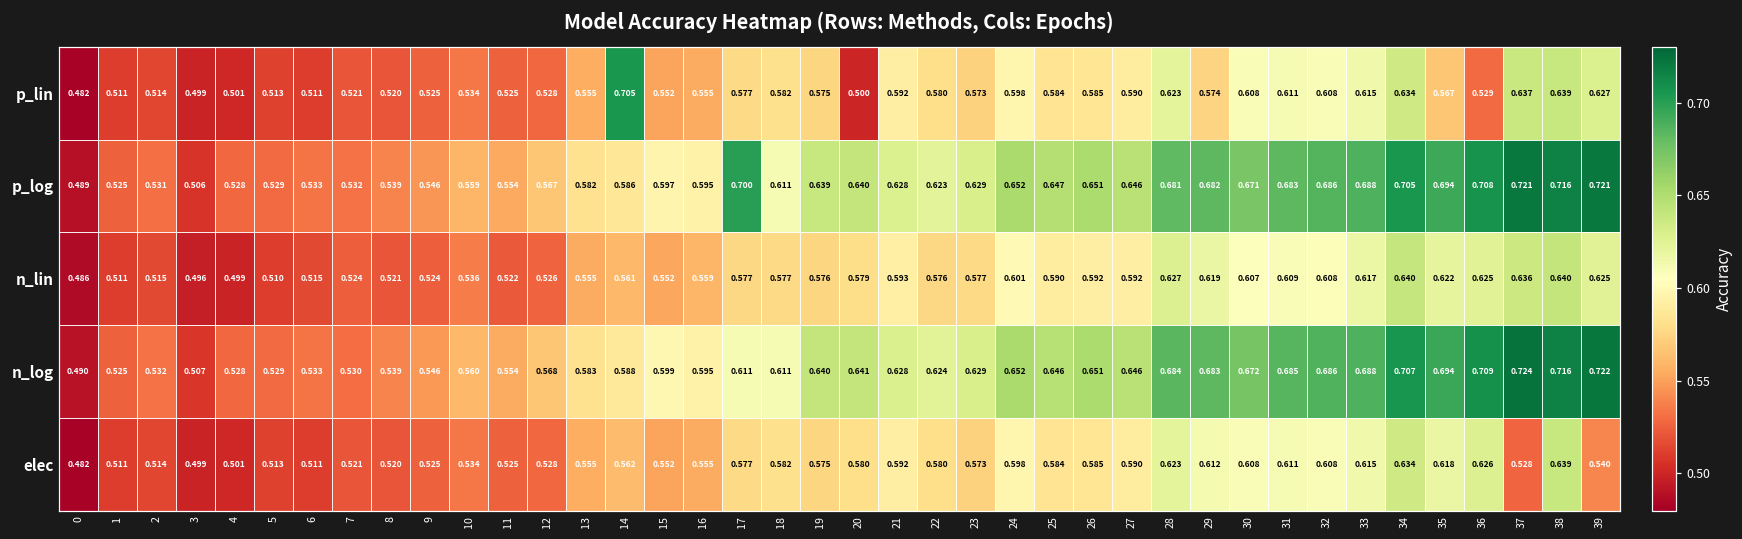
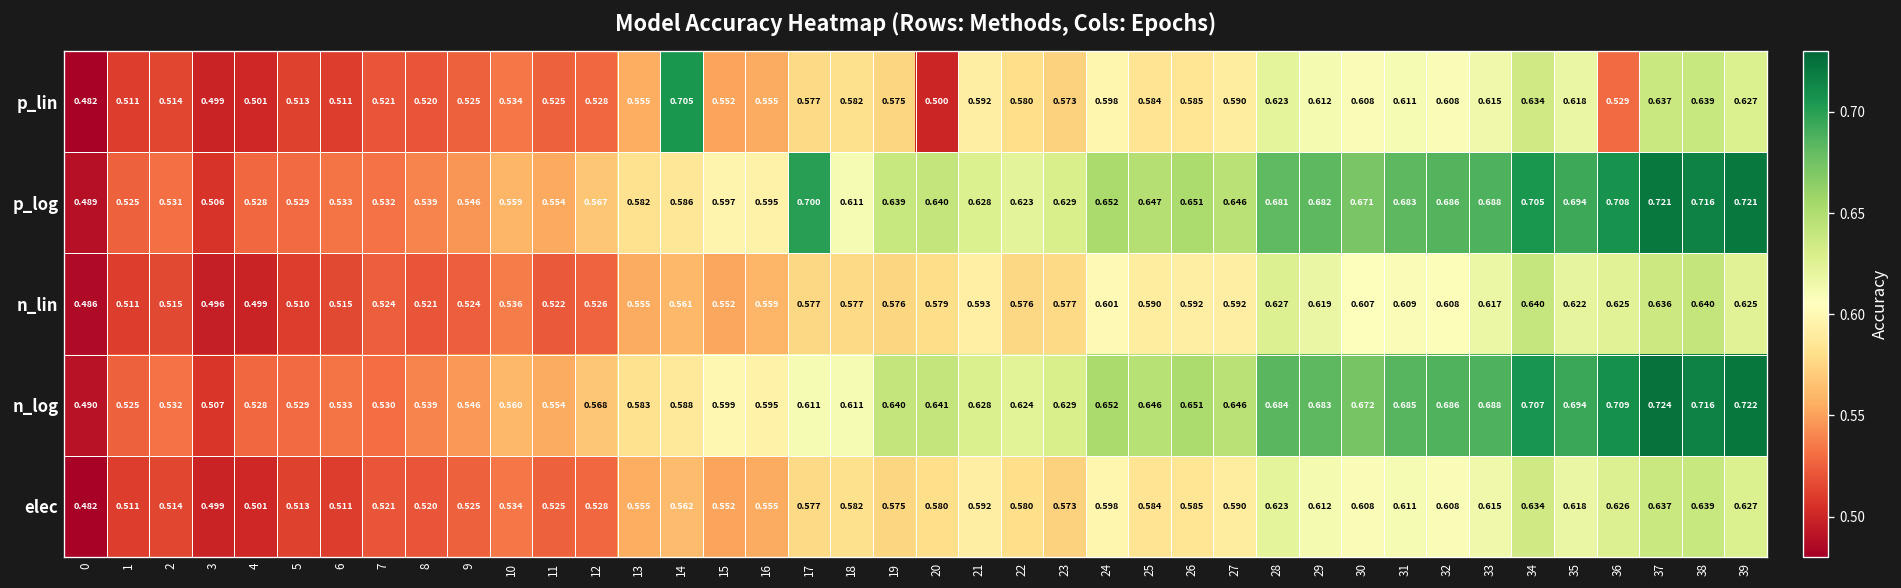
p_lin, 29: 0.574 -> 0.612
p_lin, 35: 0.567 -> 0.618
elec, 37: 0.528 -> 0.637
elec, 39: 0.540 -> 0.627
